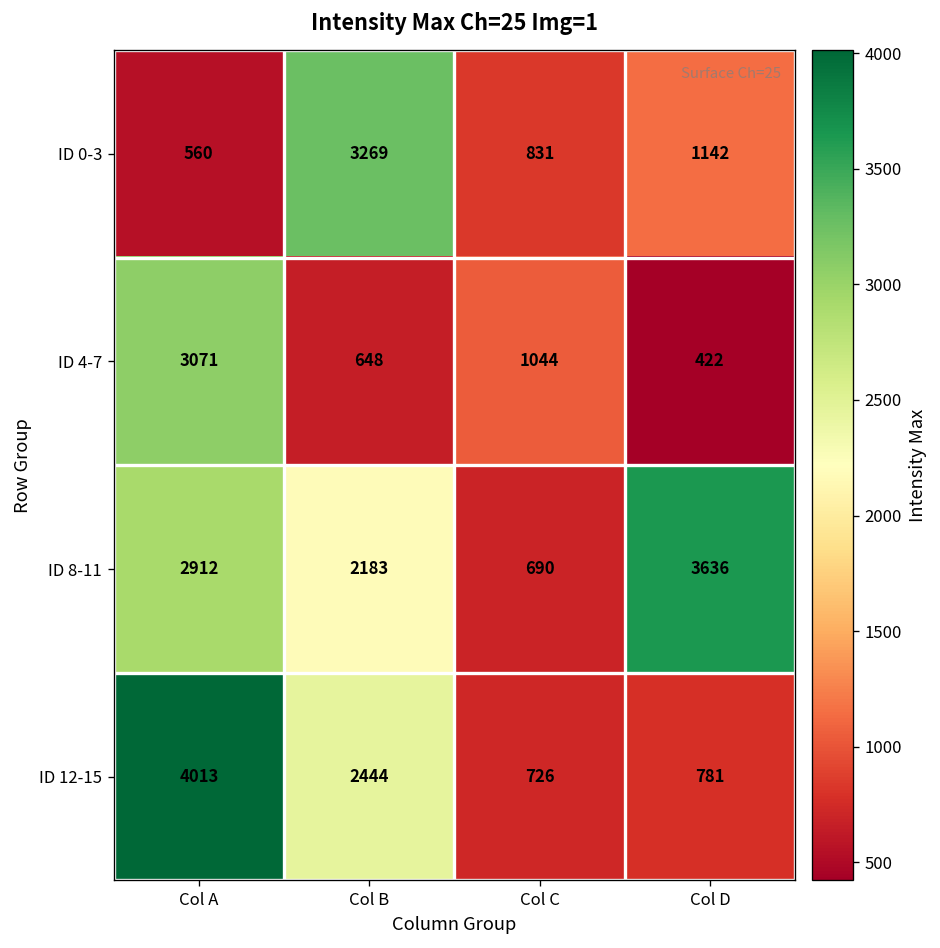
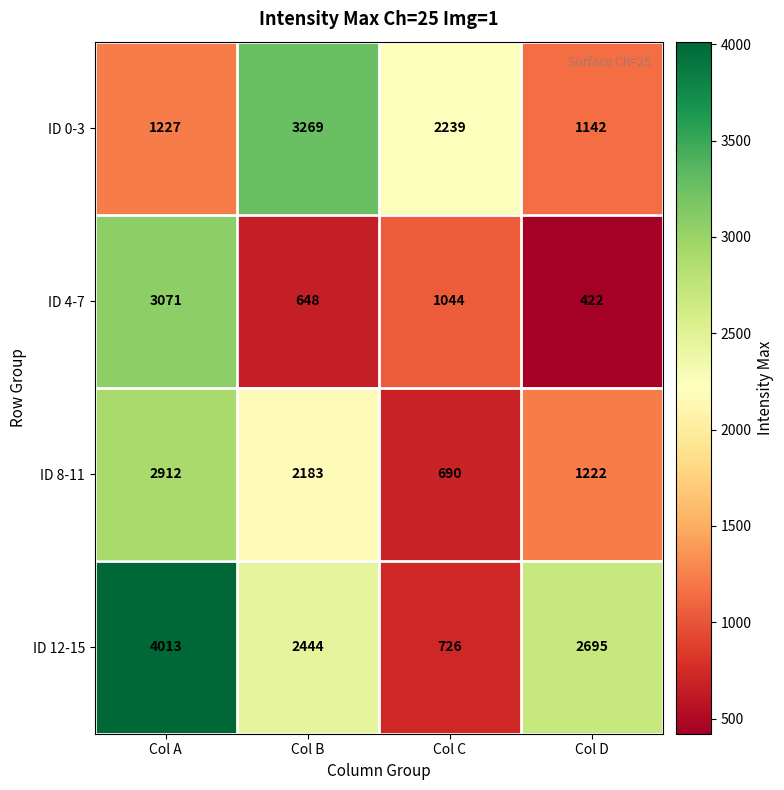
ID 0-3, Col A: 560 -> 1227
ID 0-3, Col C: 831 -> 2239
ID 8-11, Col D: 3636 -> 1222
ID 12-15, Col D: 781 -> 2695
